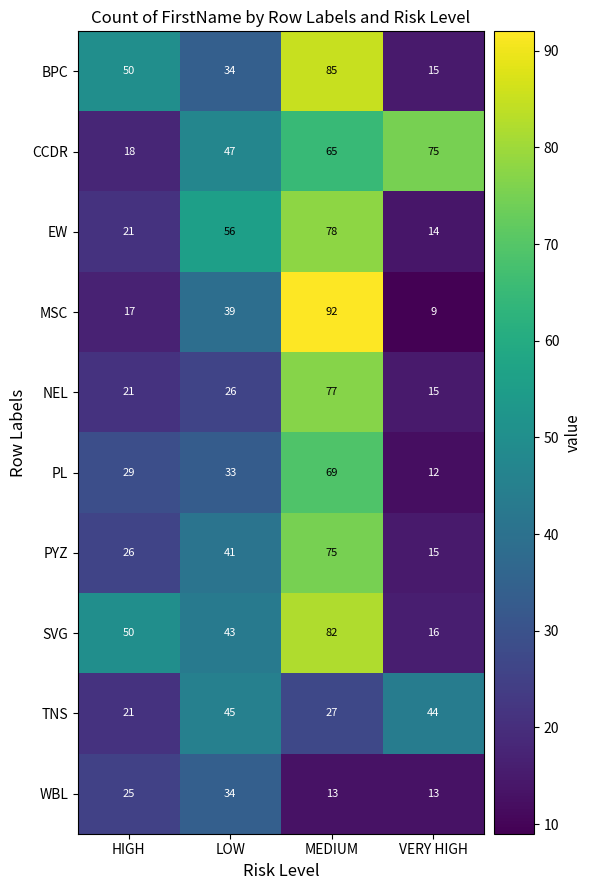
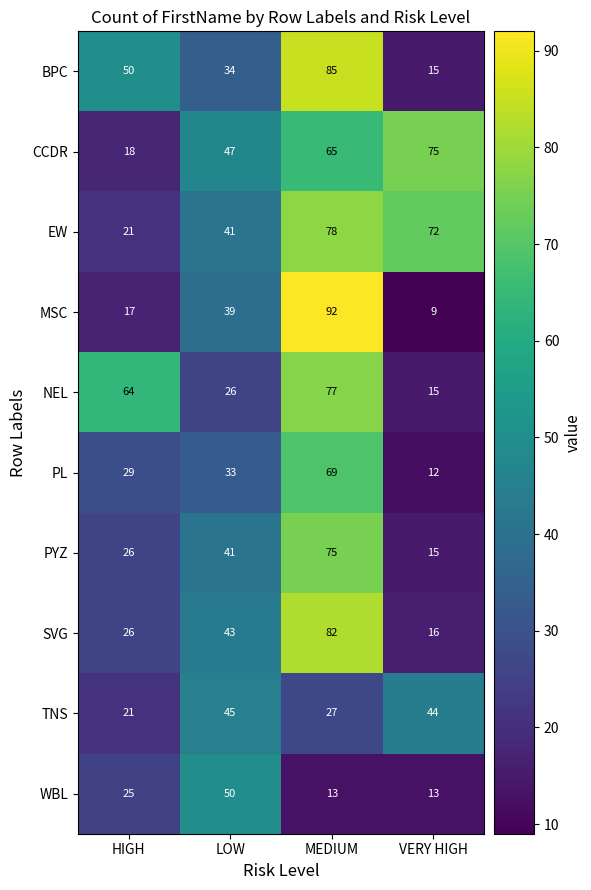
EW, LOW: 56 -> 41
EW, VERY HIGH: 14 -> 72
NEL, HIGH: 21 -> 64
SVG, HIGH: 50 -> 26
WBL, LOW: 34 -> 50
